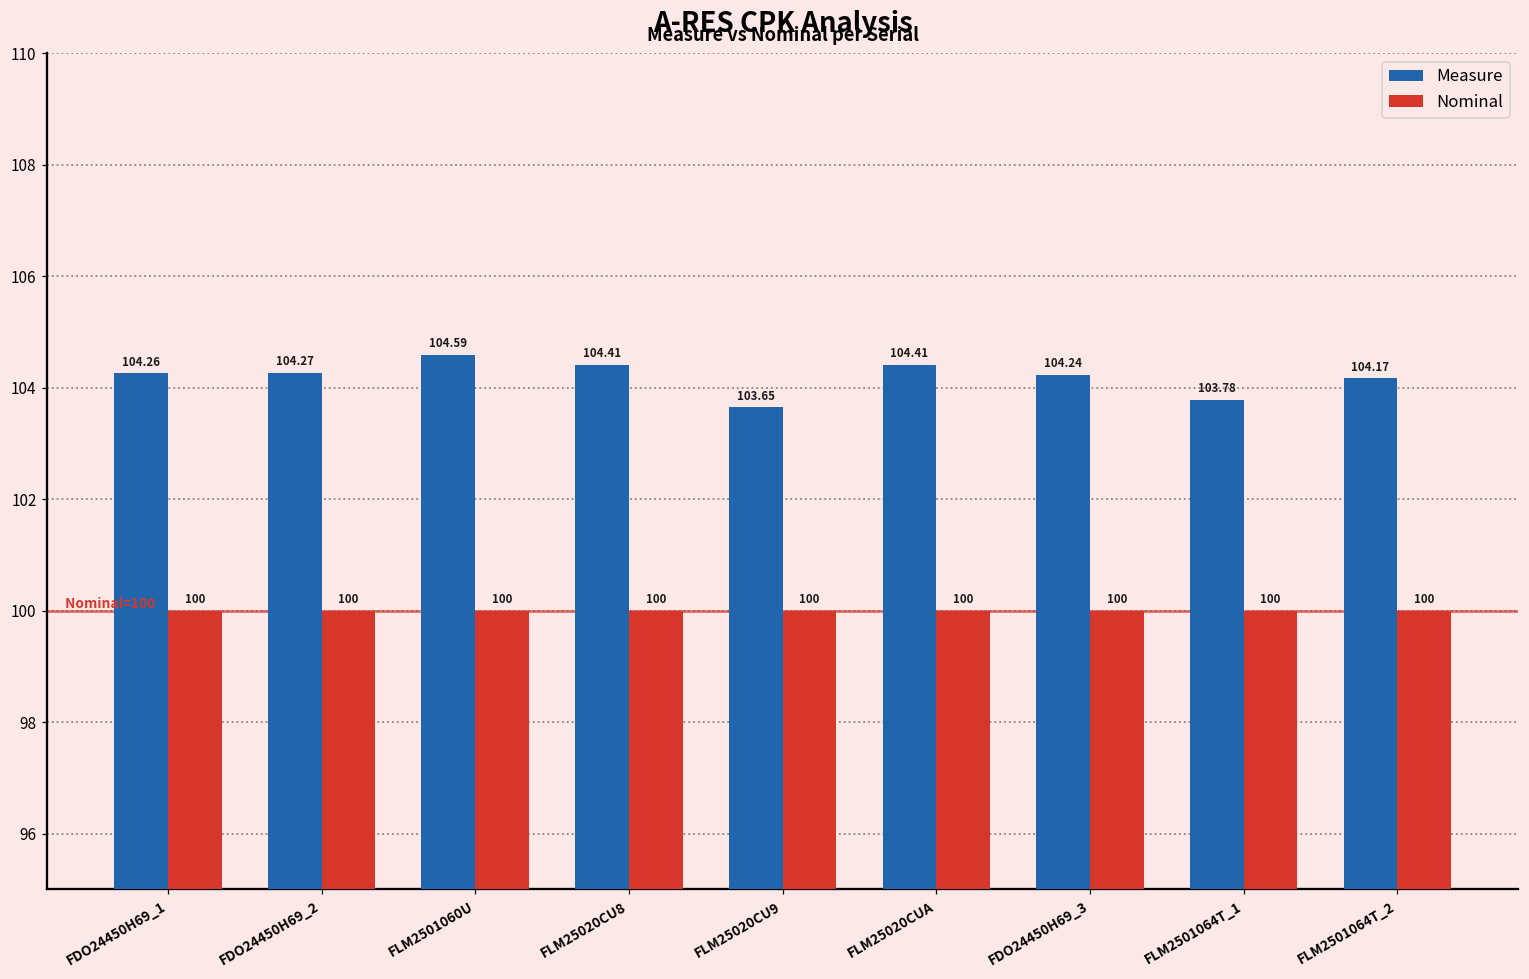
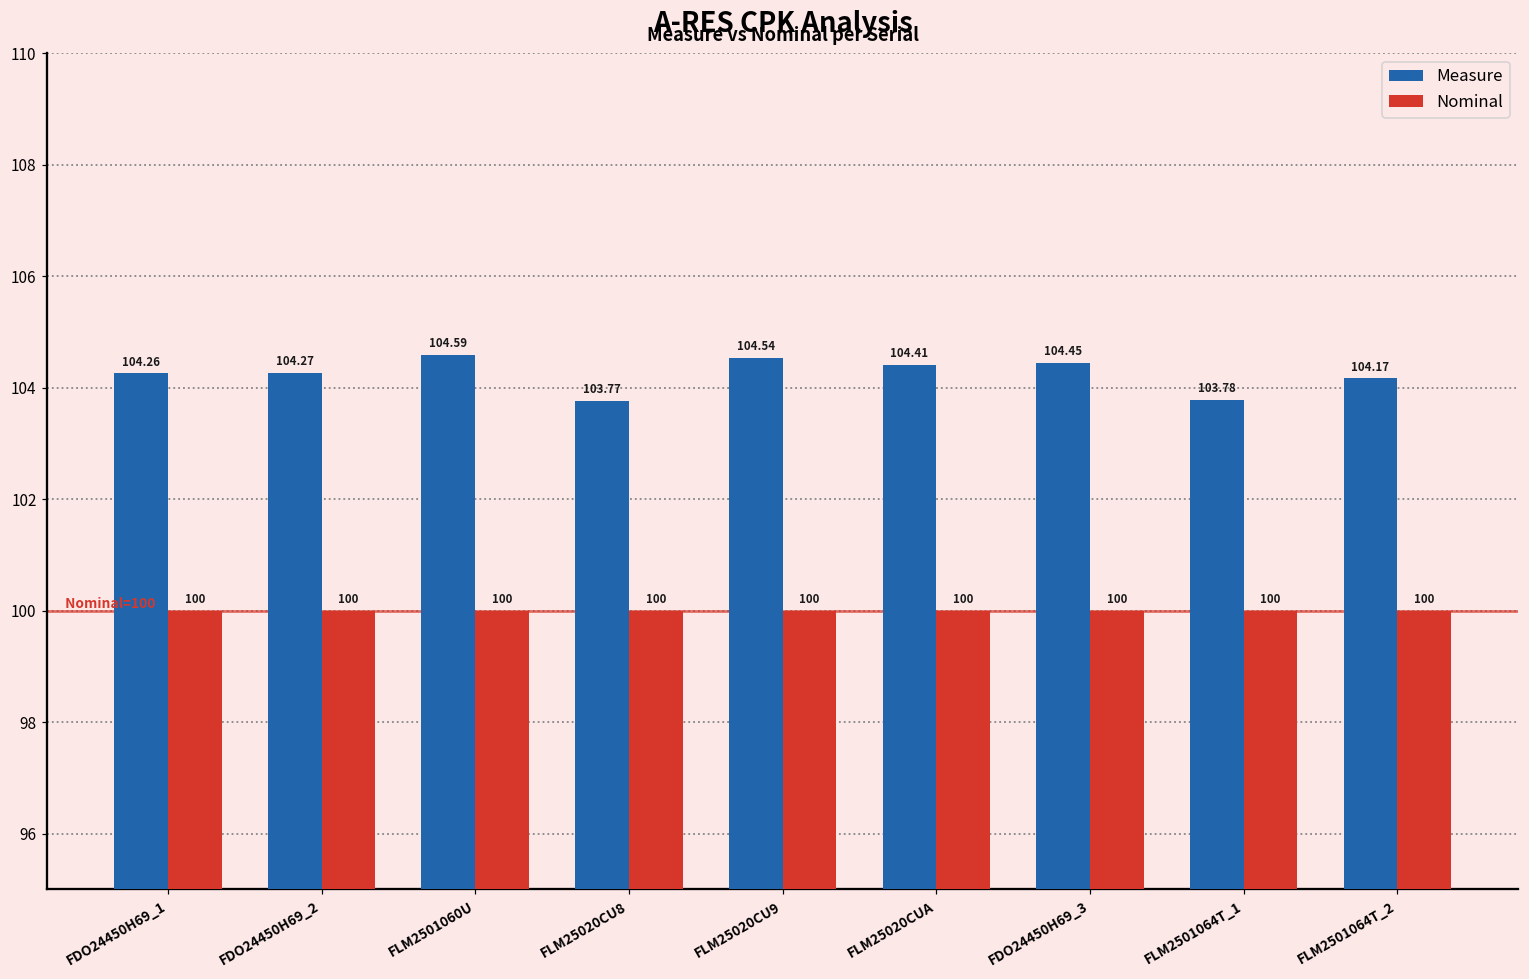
Measure, FLM25020CU8: 104.41 -> 103.77
Measure, FLM25020CU9: 103.65 -> 104.54
Measure, FDO24450H69_3: 104.24 -> 104.45
